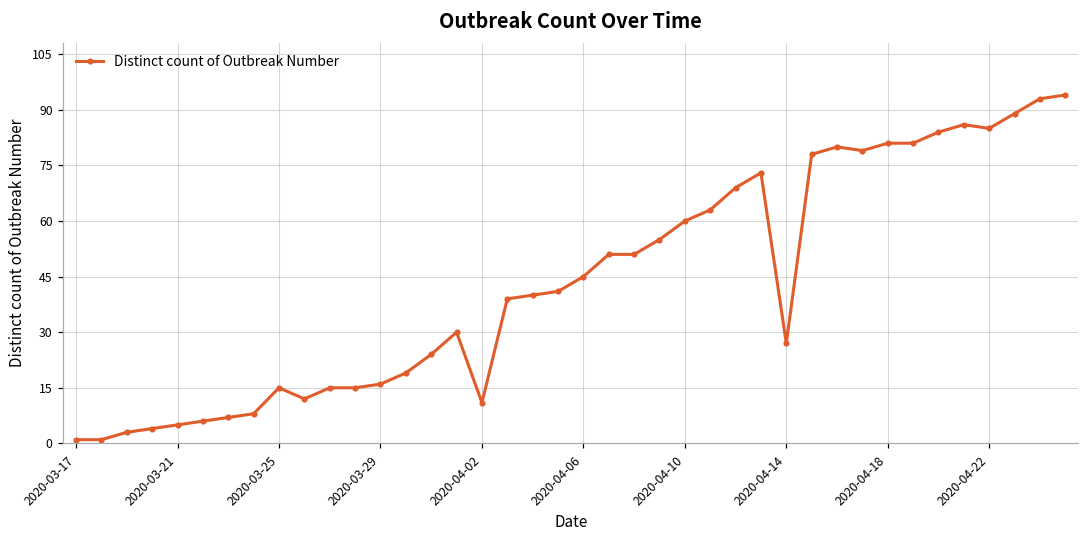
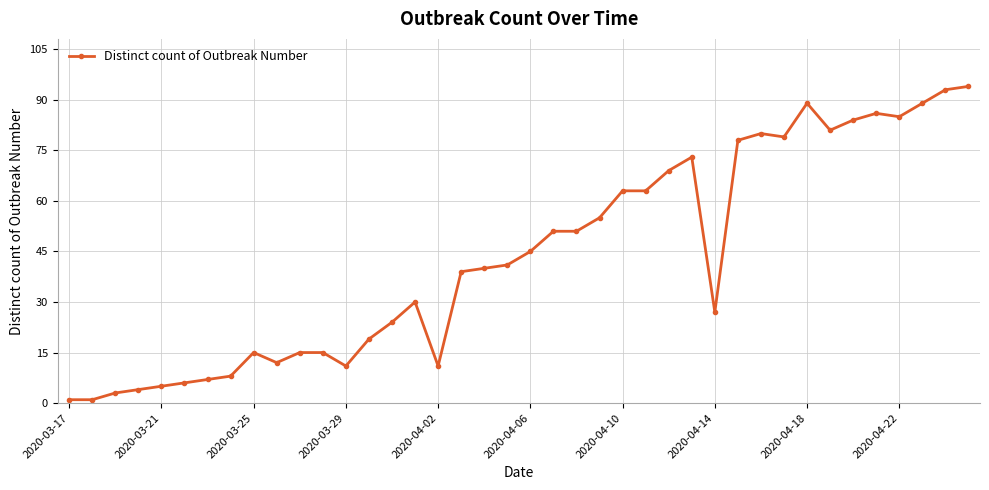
2020-03-29: 16 -> 11
2020-04-10: 60 -> 63
2020-04-18: 81 -> 89
